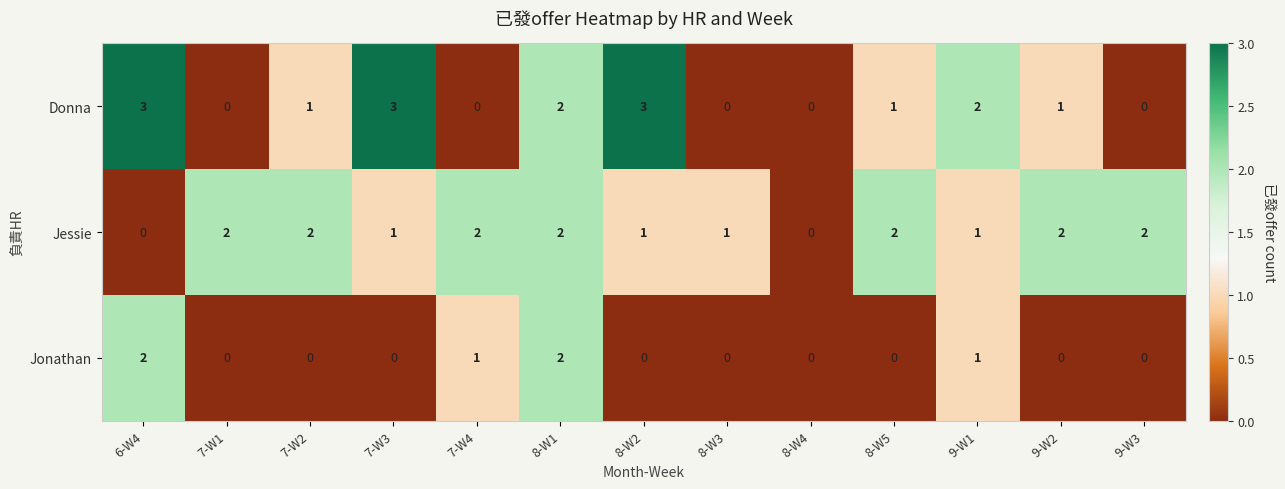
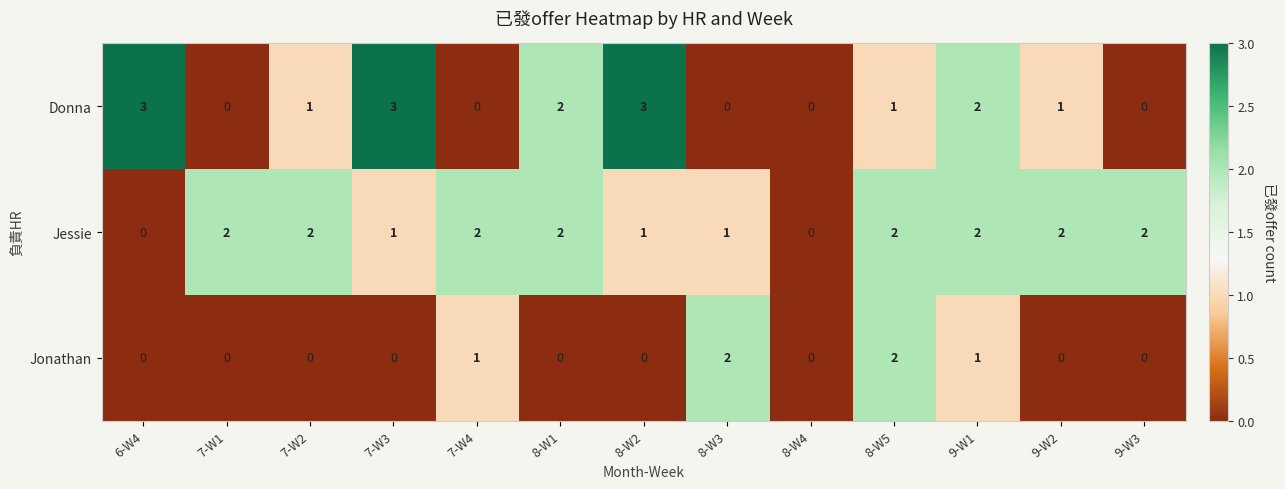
Jessie, 9-W1: 1 -> 2
Jonathan, 6-W4: 2 -> 0
Jonathan, 8-W1: 2 -> 0
Jonathan, 8-W3: 0 -> 2
Jonathan, 8-W5: 0 -> 2
